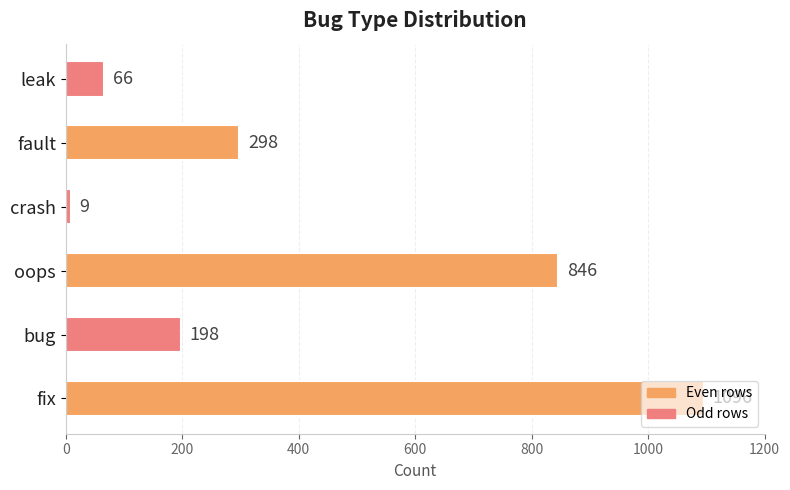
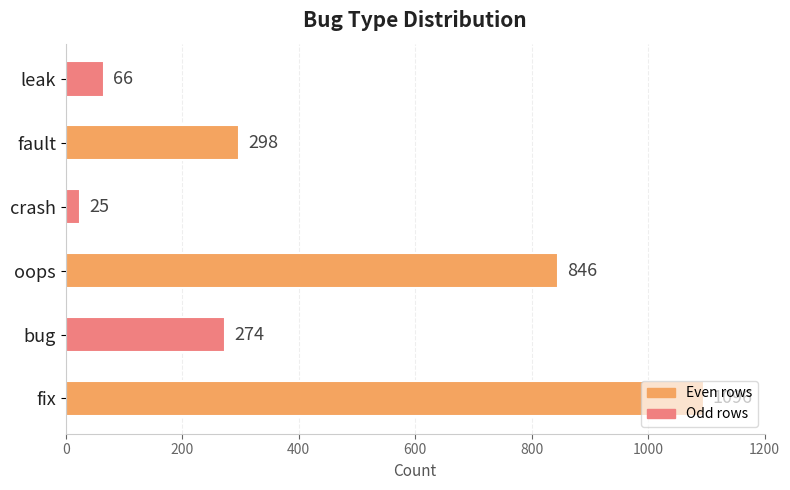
crash: 9 -> 25
bug: 198 -> 274
